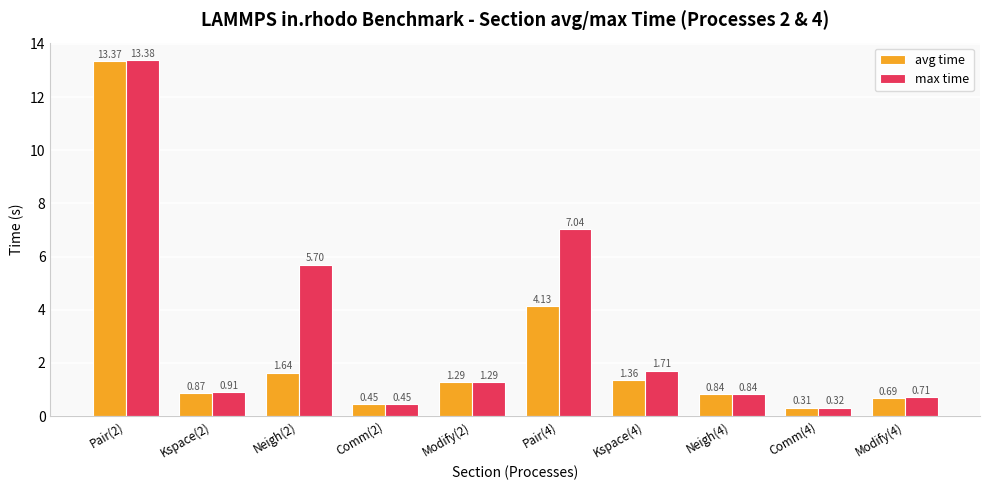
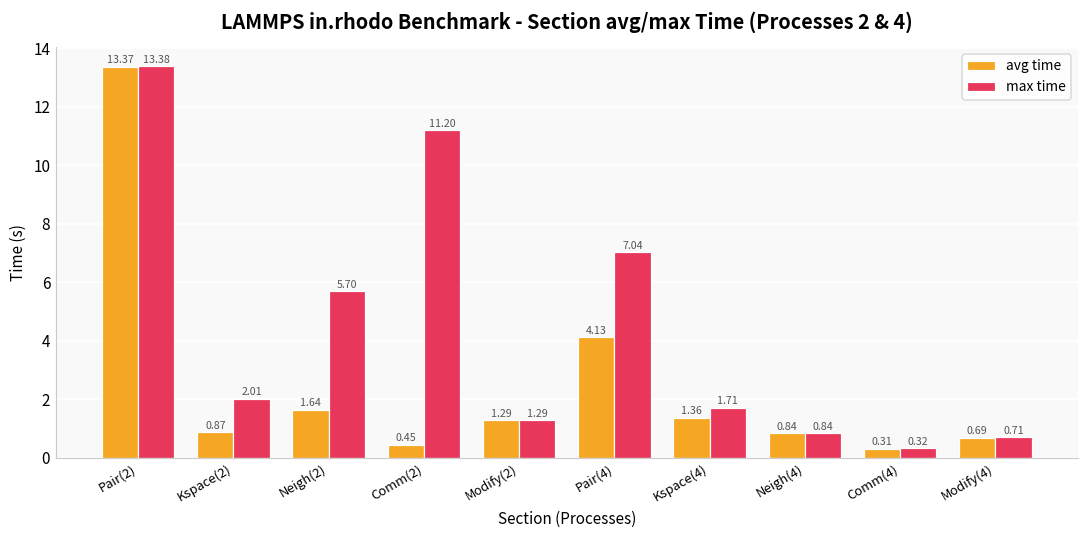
max time, Kspace(2): 0.91 -> 2.01
max time, Comm(2): 0.45 -> 11.20
